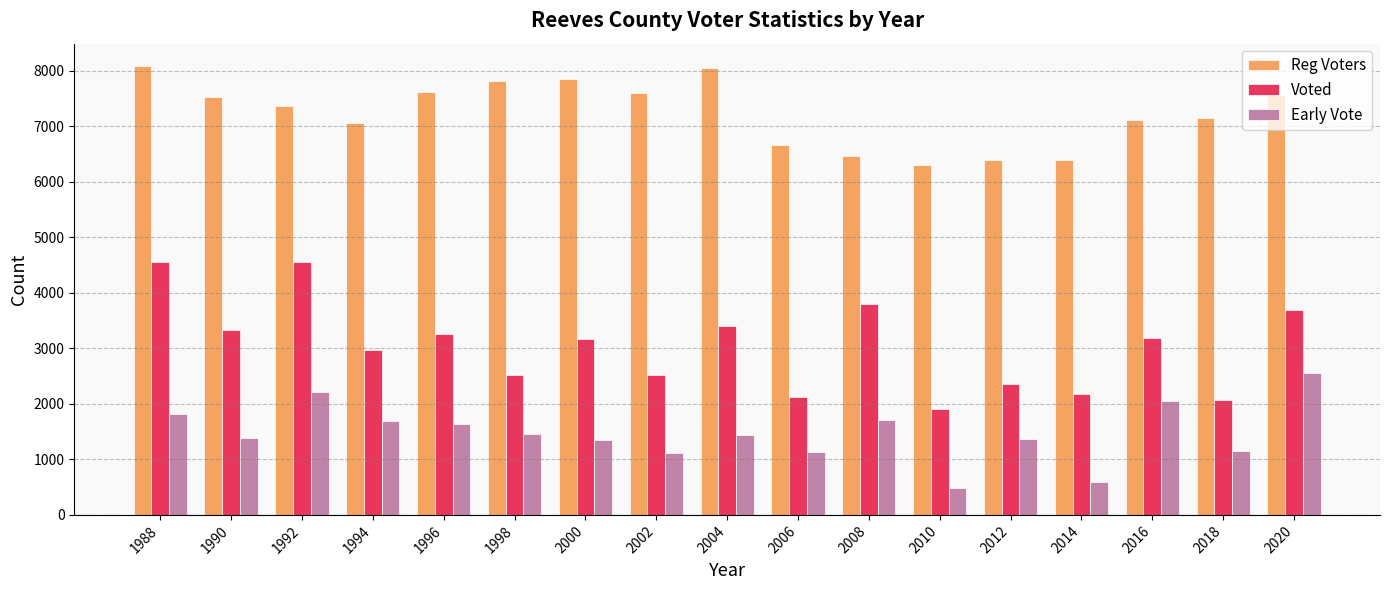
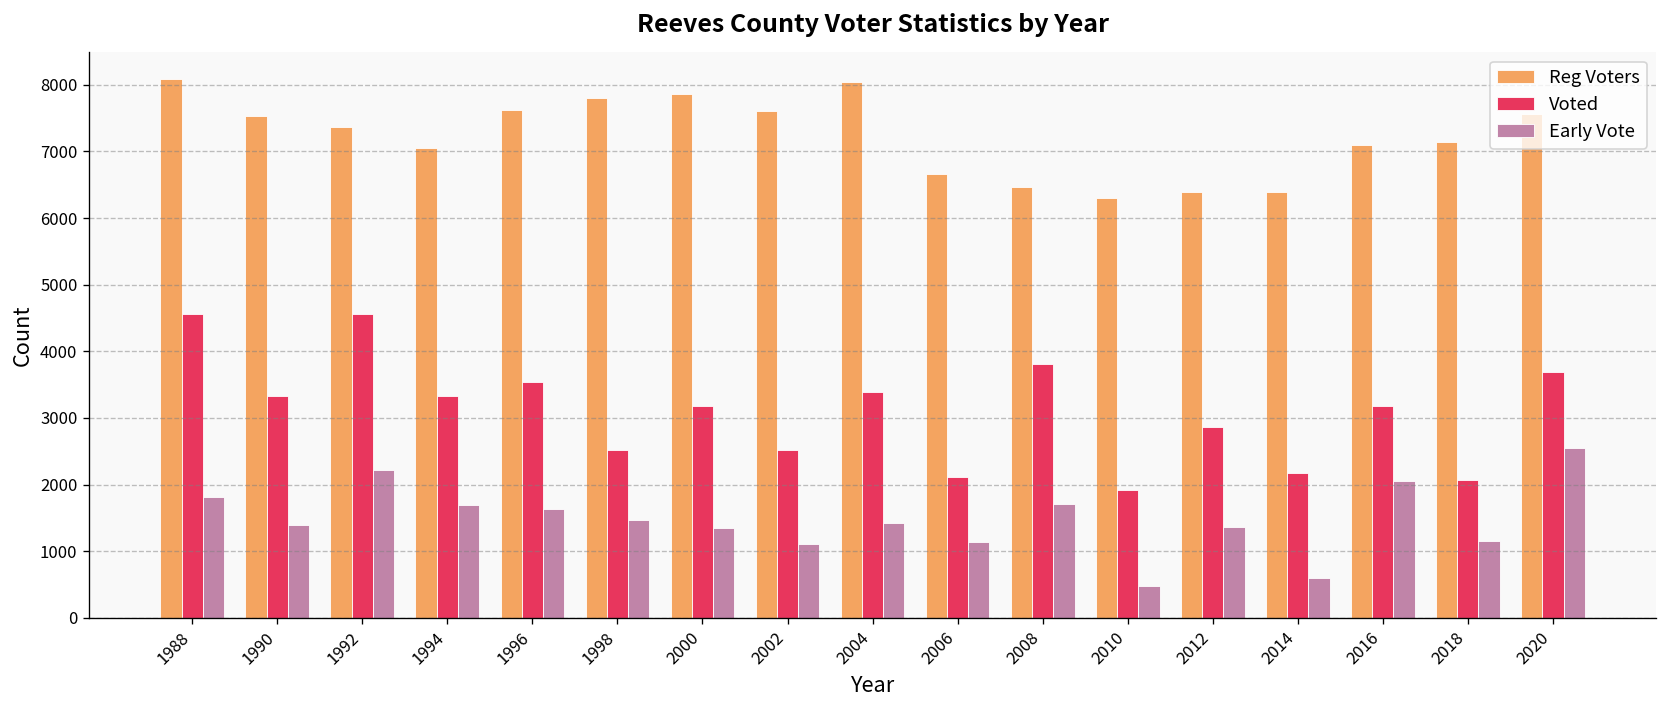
Voted, 1994: 3000 -> 3300
Voted, 1996: 3300 -> 3500
Voted, 2012: 2400 -> 2900
